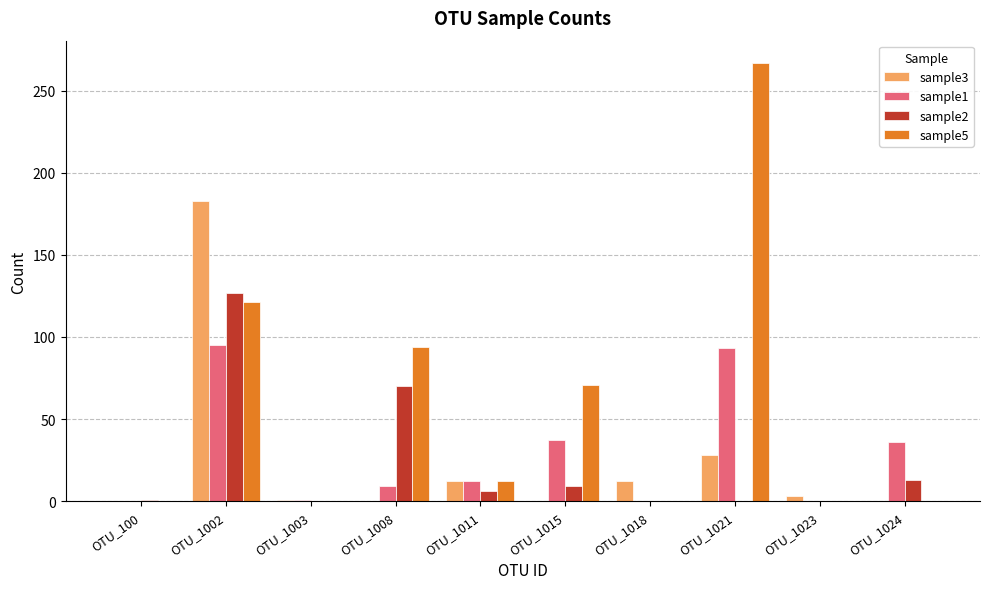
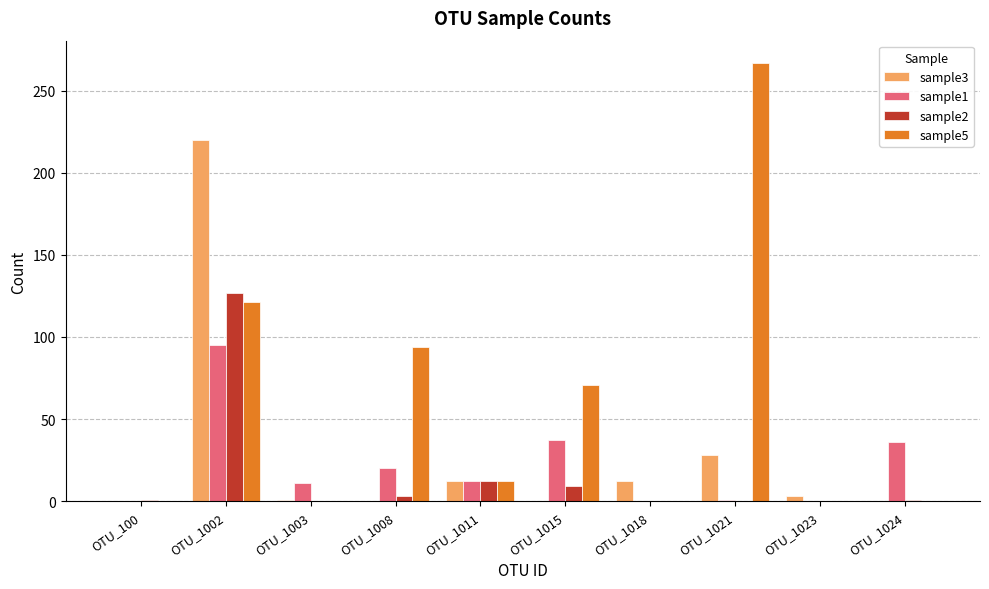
sample3, OTU_1002: 183 -> 220
sample1, OTU_1003: 1 -> 11
sample1, OTU_1008: 9 -> 20
sample2, OTU_1008: 70 -> 3
sample2, OTU_1011: 6 -> 12
sample1, OTU_1021: 93 -> 1
sample2, OTU_1024: 13 -> 1
